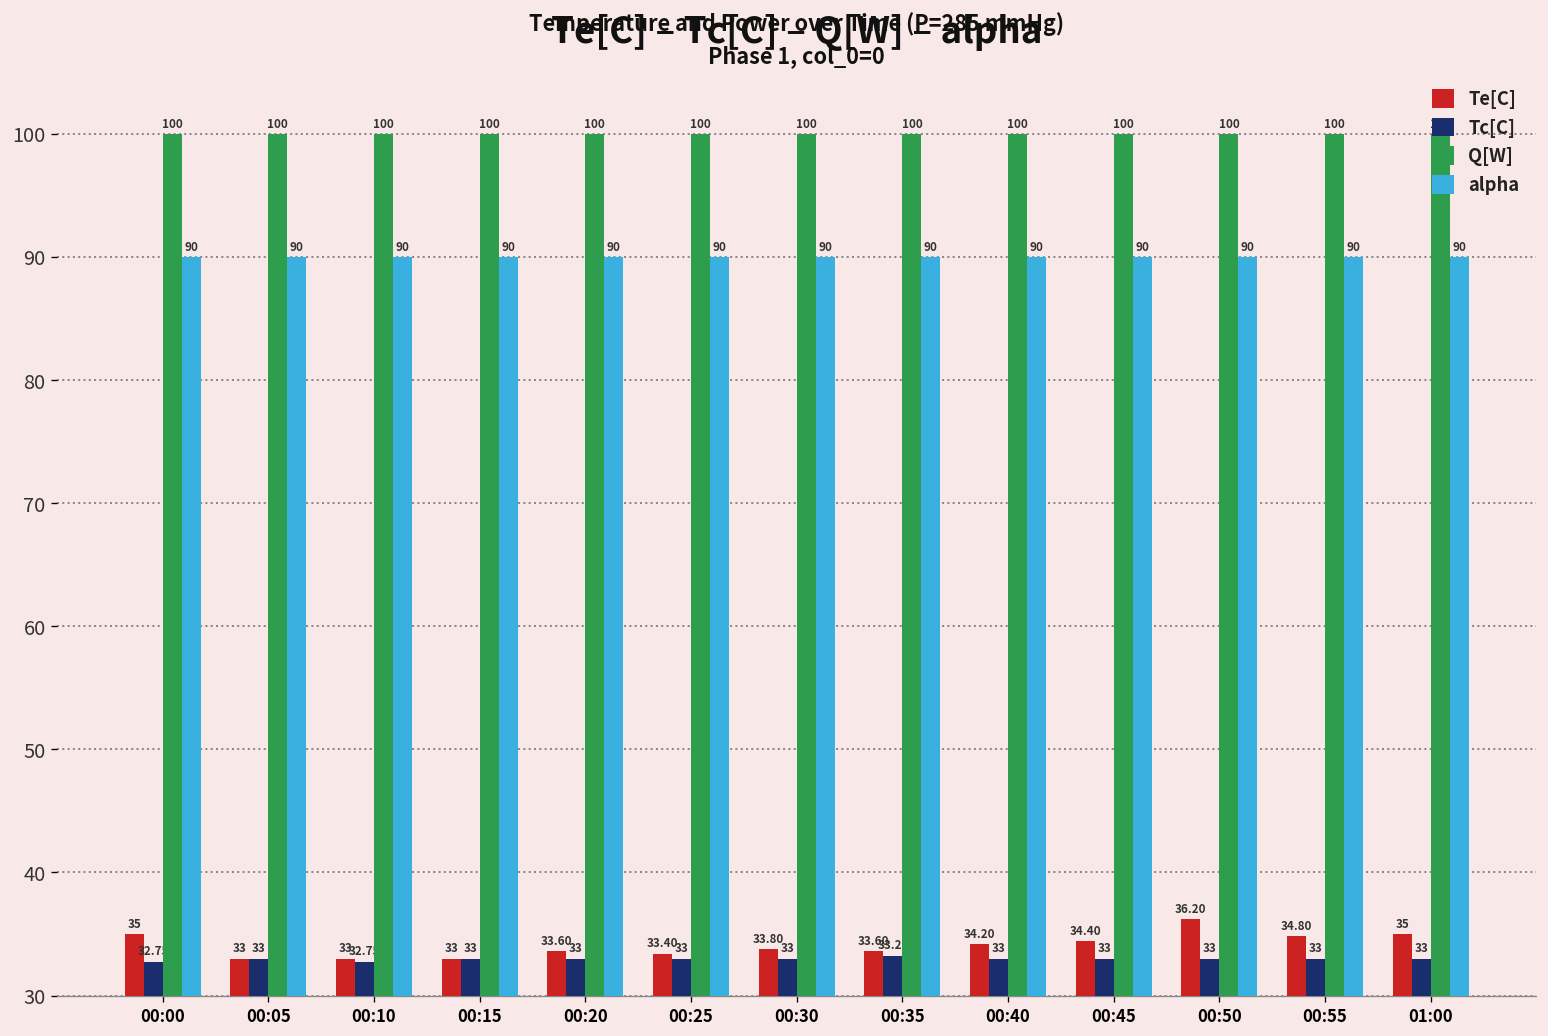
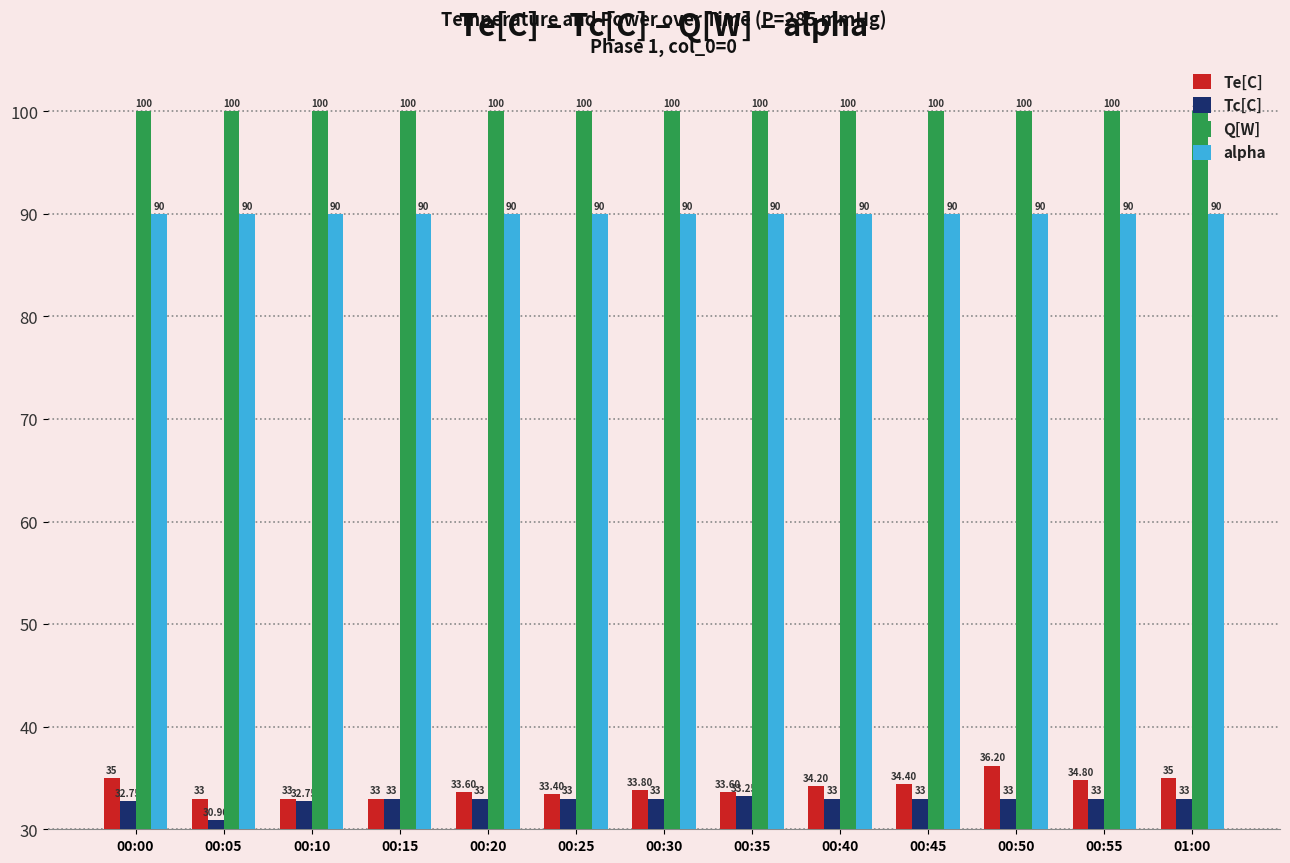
Tc[C], 00:05: 33 -> 30.90
